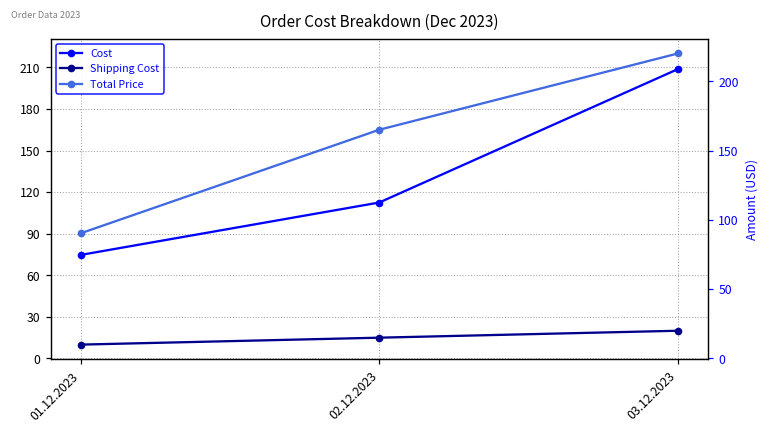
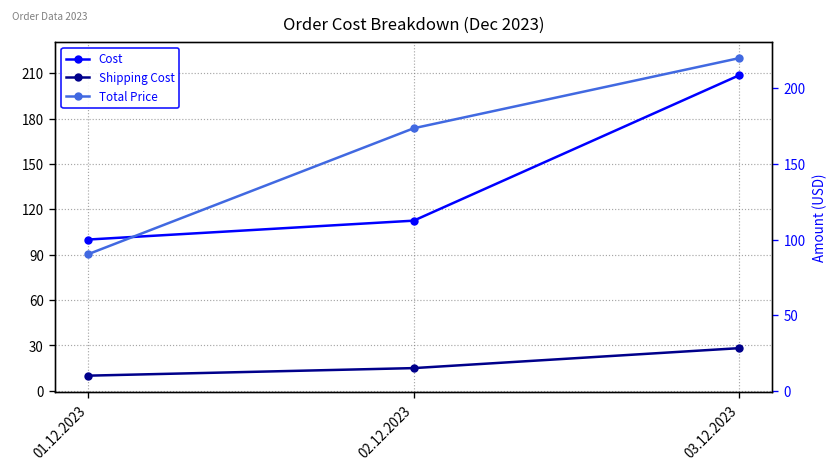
Cost, 01.12.2023: 75 -> 100
Total Price, 02.12.2023: 165 -> 174
Shipping Cost, 03.12.2023: 20 -> 28
